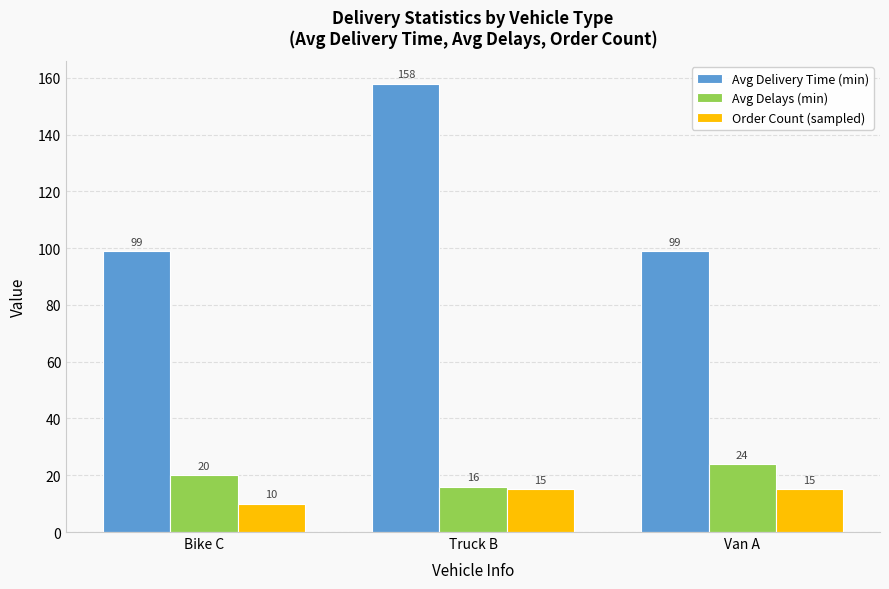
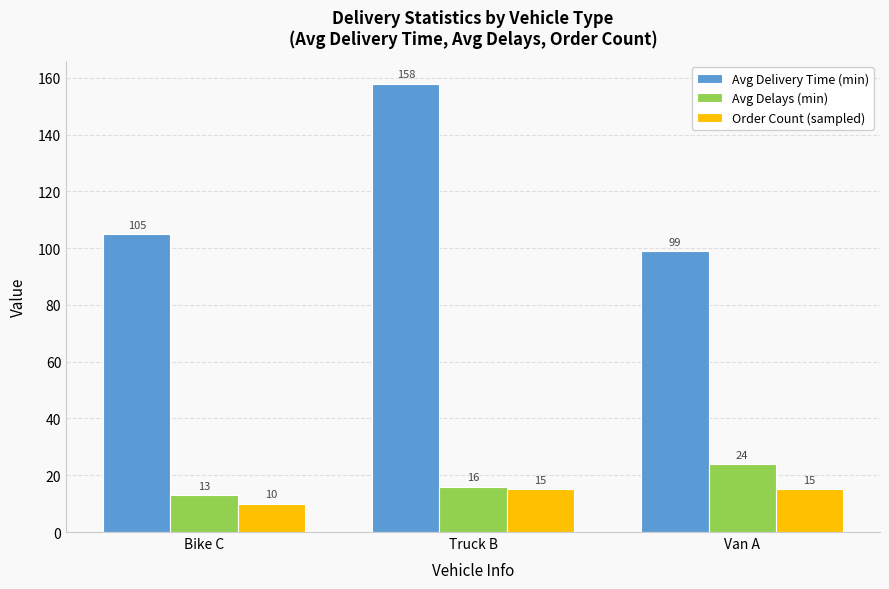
Avg Delivery Time (min), Bike C: 99 -> 105
Avg Delays (min), Bike C: 20 -> 13
